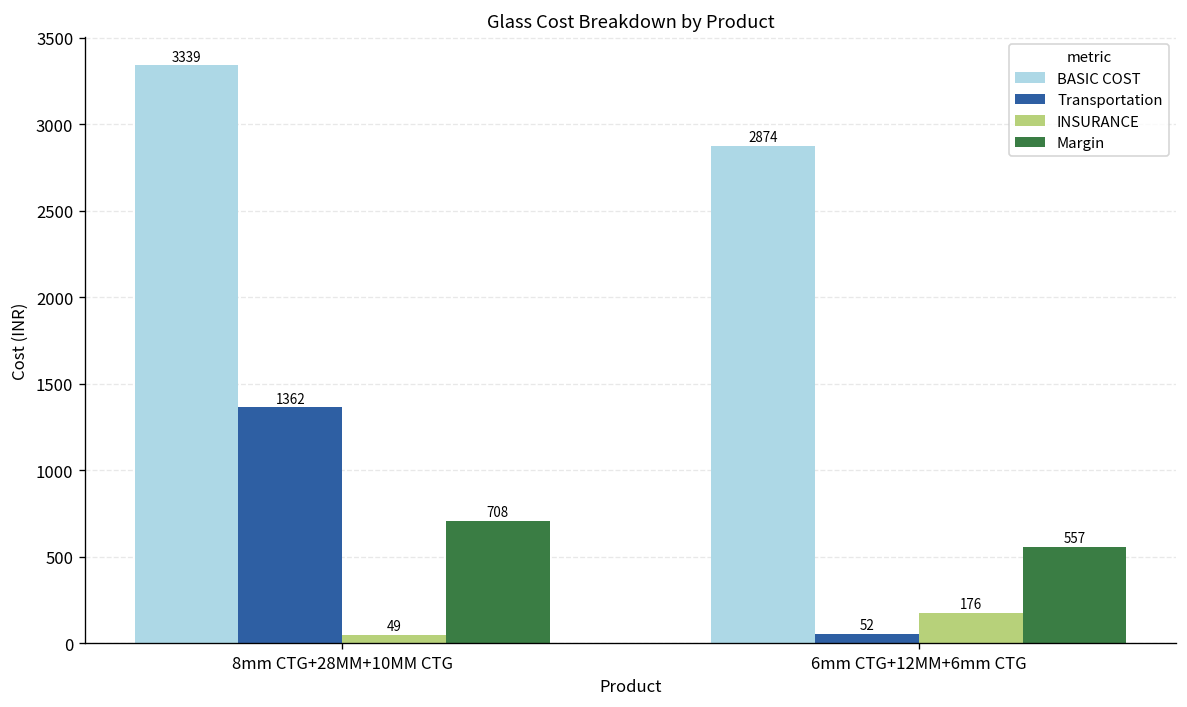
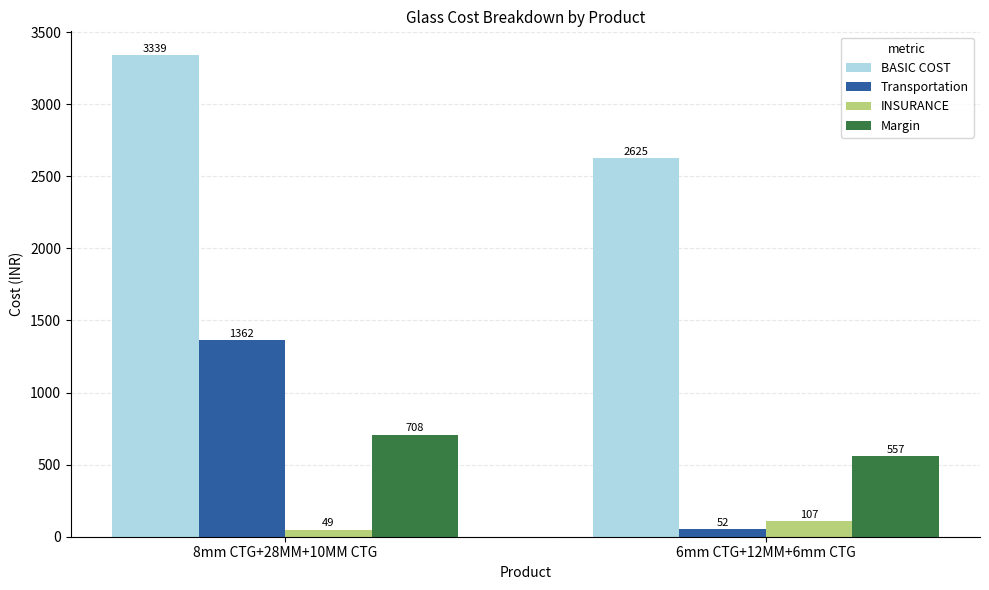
BASIC COST, 6mm CTG+12MM+6mm CTG: 2874 -> 2625
INSURANCE, 6mm CTG+12MM+6mm CTG: 176 -> 107
